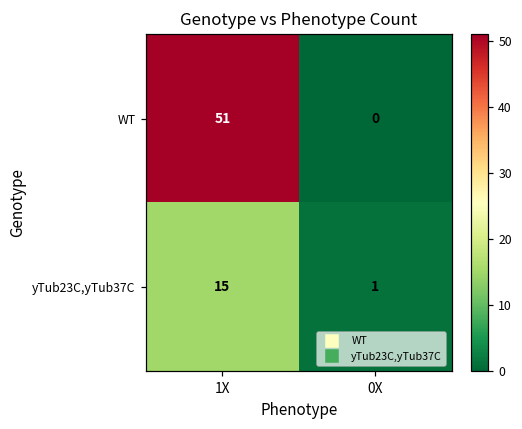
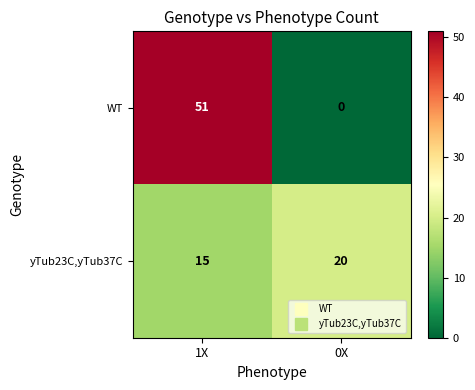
yTub23C,yTub37C, 0X: 1 -> 20
